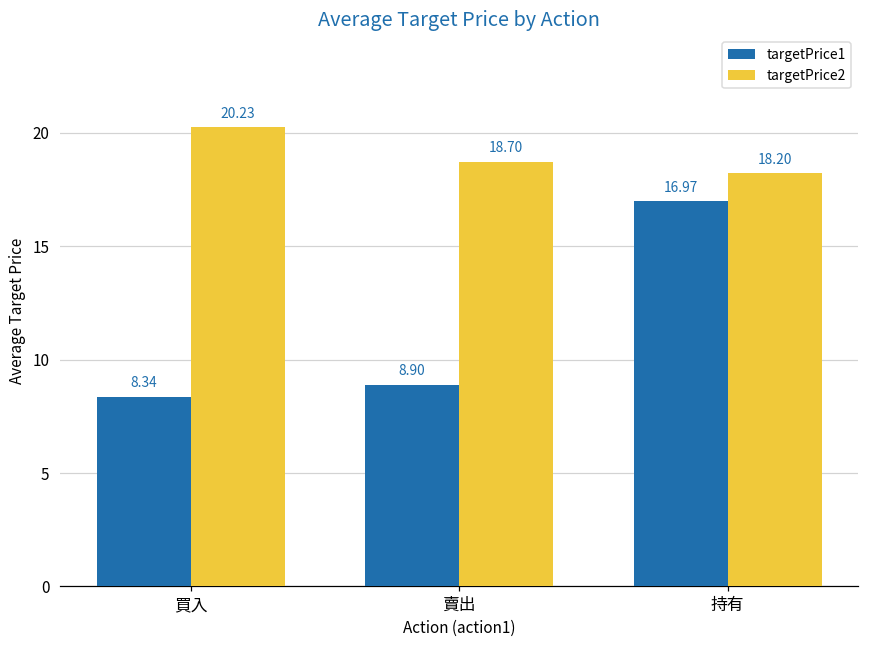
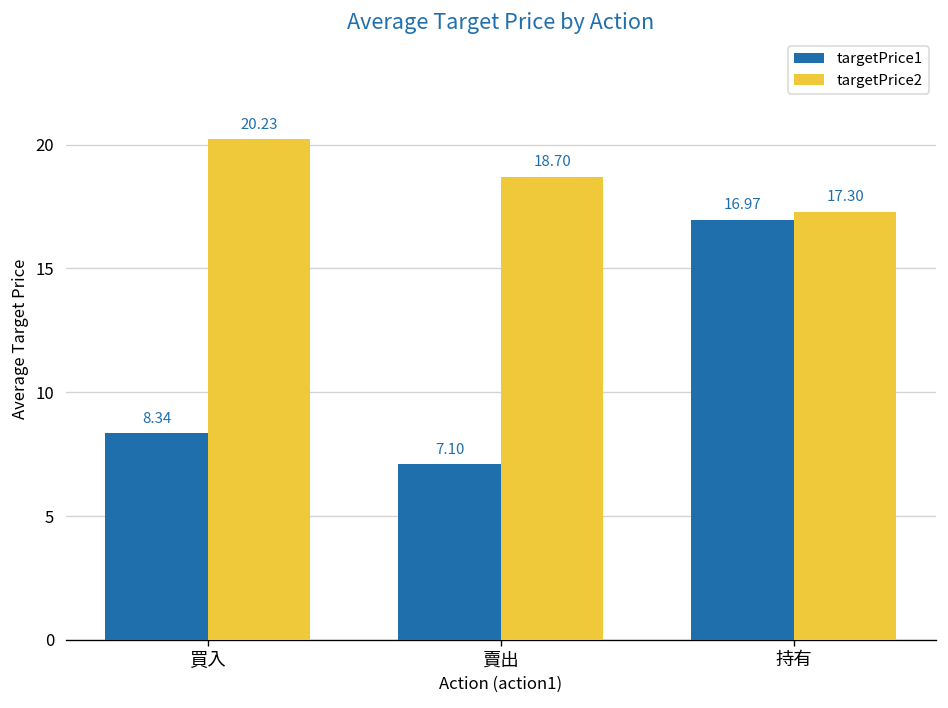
targetPrice1, 賣出: 8.90 -> 7.10
targetPrice2, 持有: 18.20 -> 17.30
